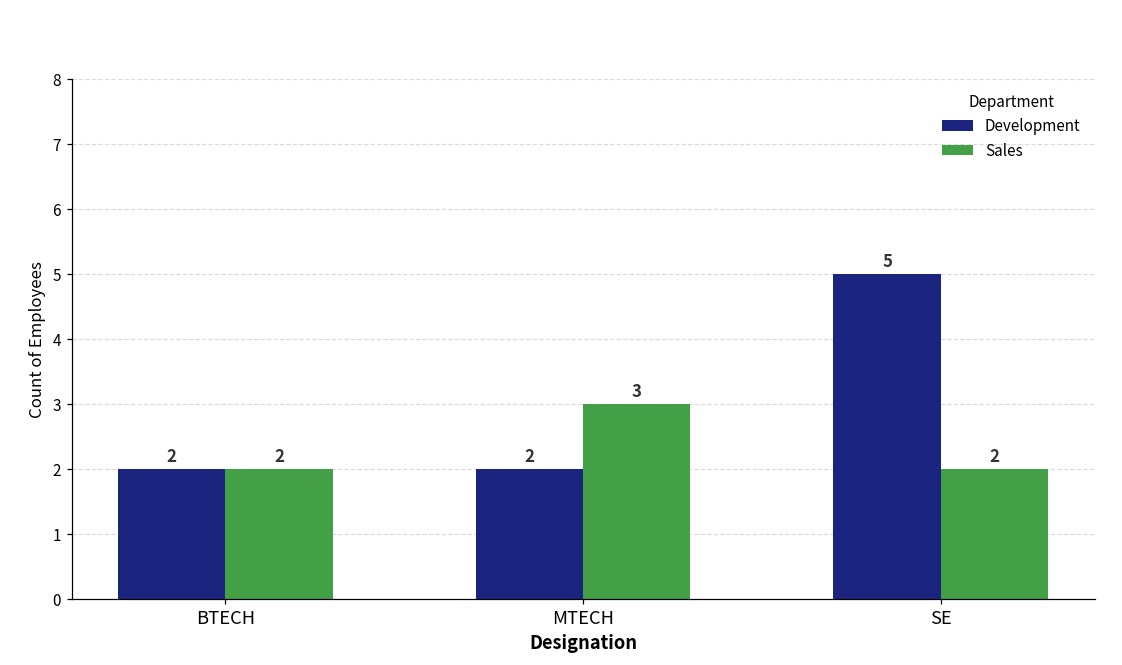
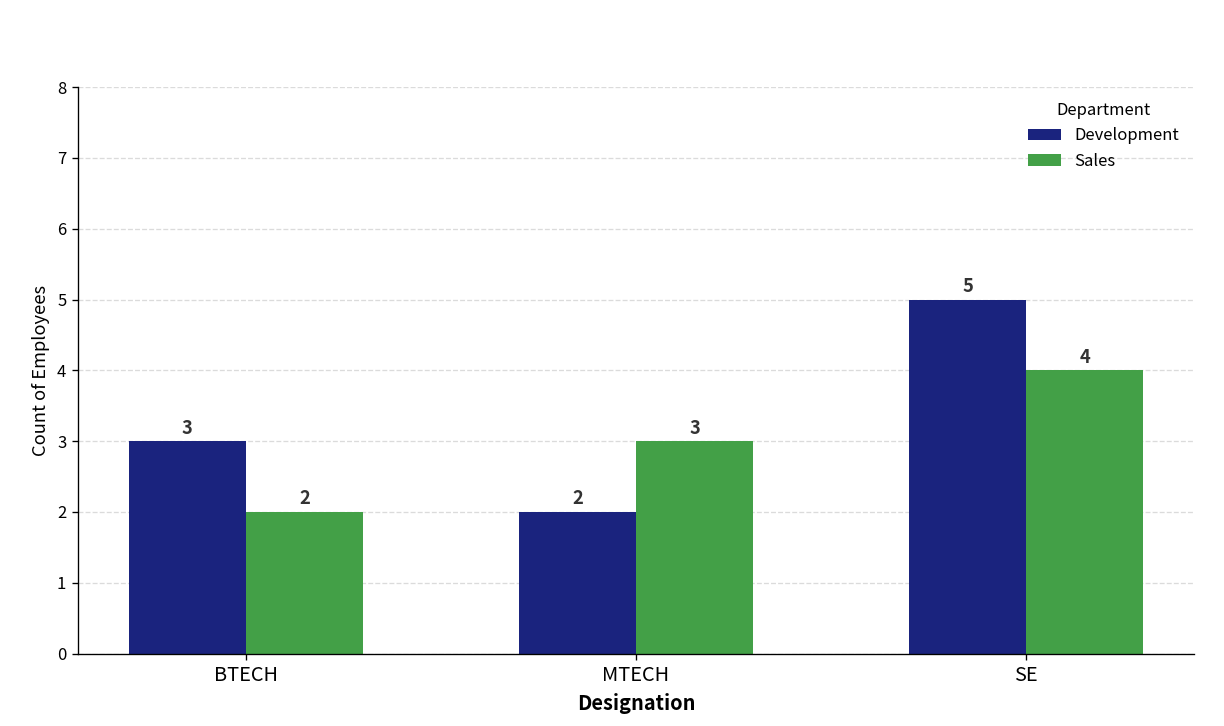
Development, BTECH: 2 -> 3
Sales, SE: 2 -> 4
